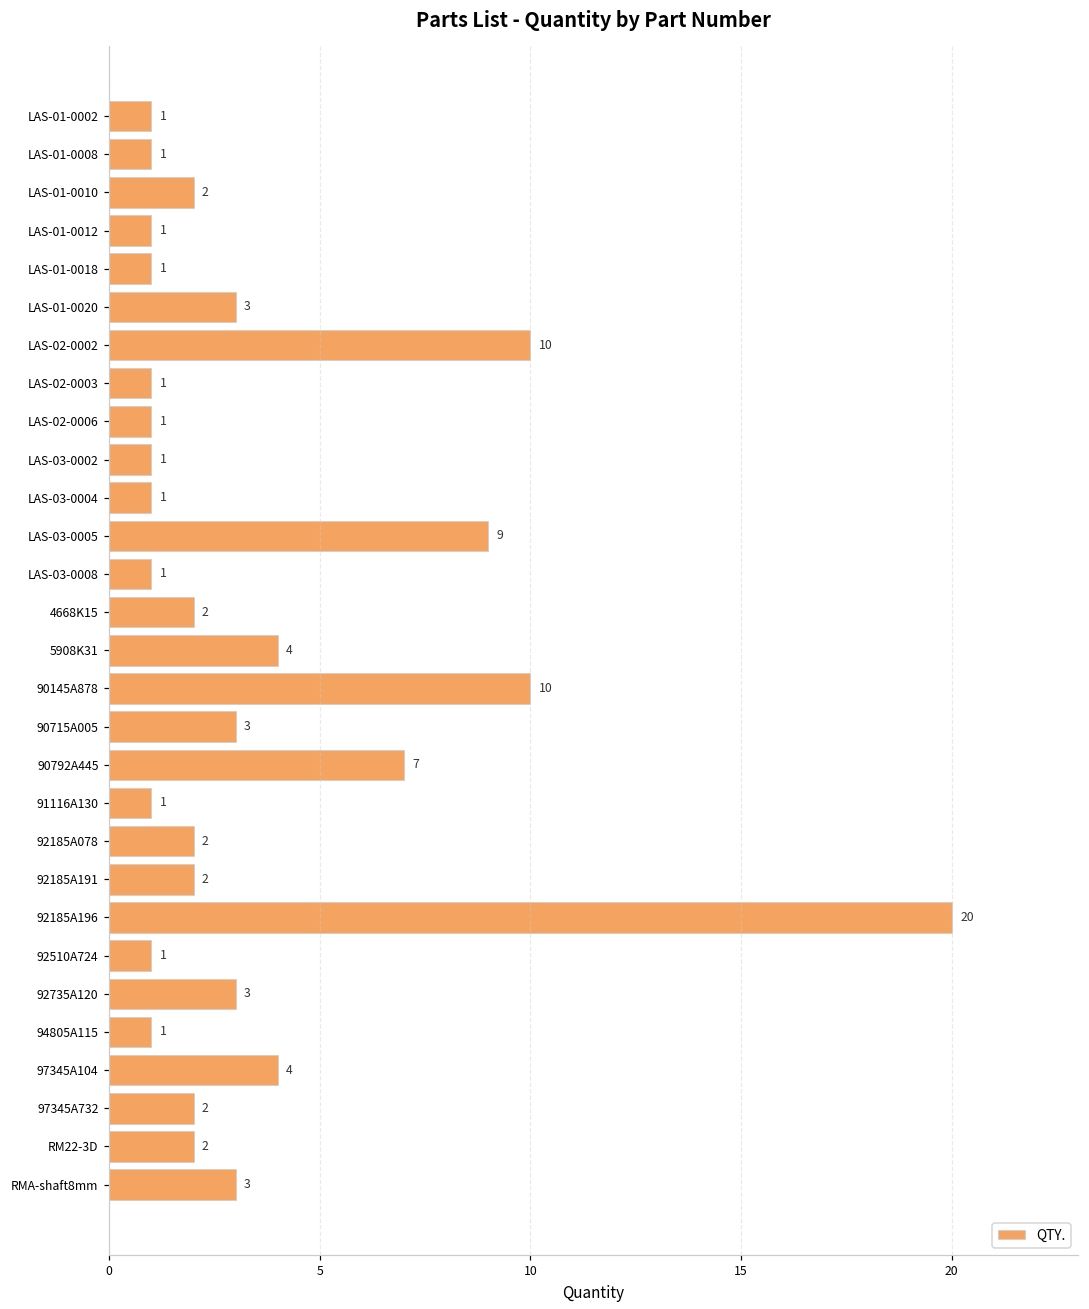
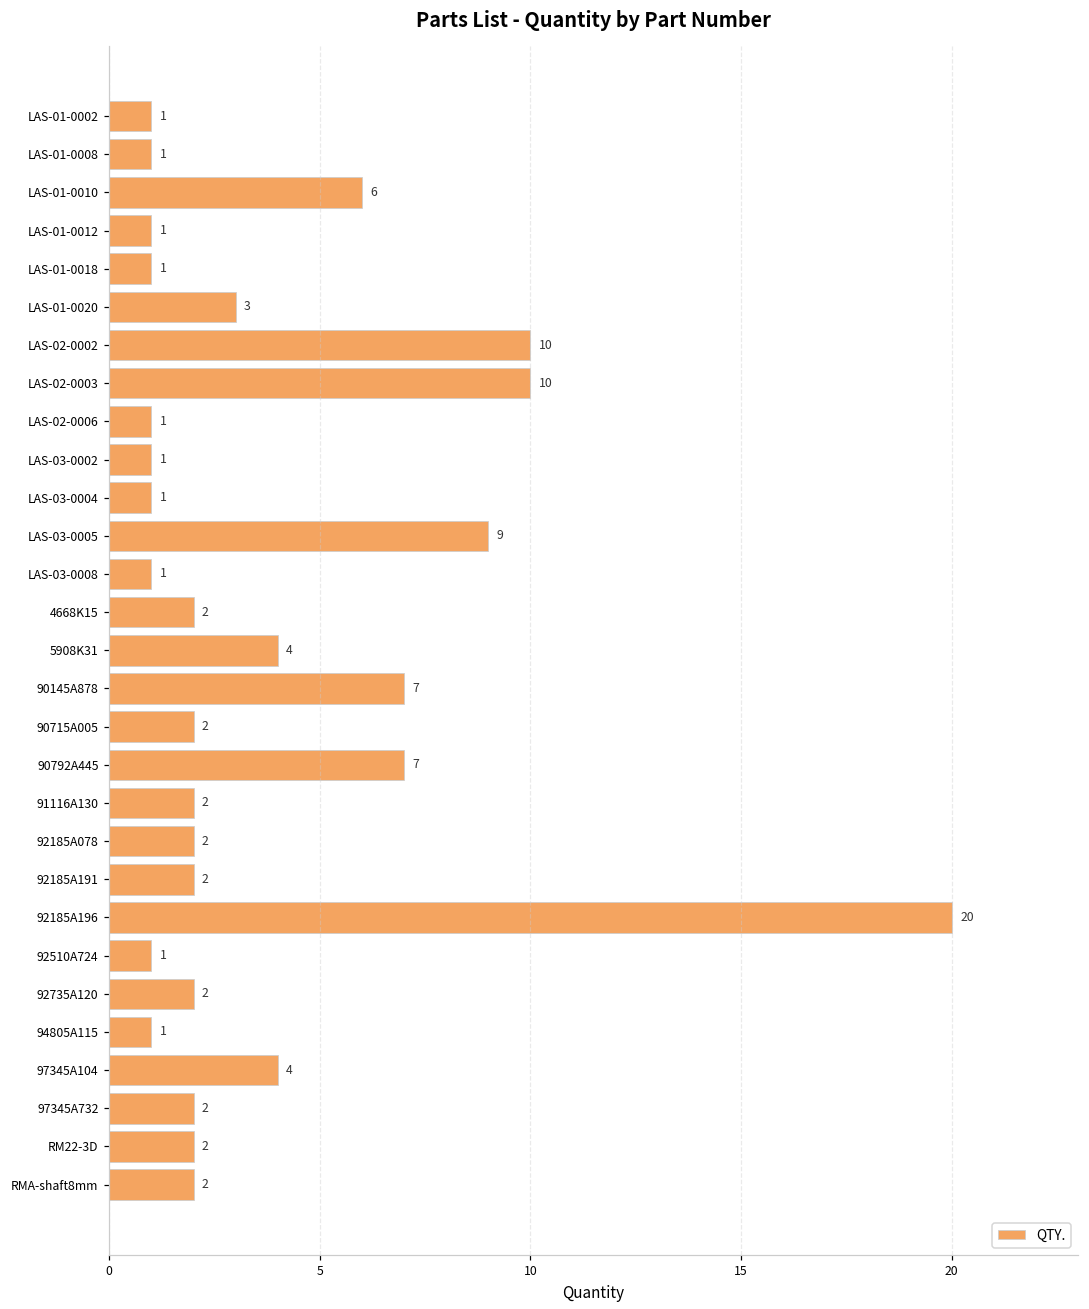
LAS-01-0010: 2 -> 6
LAS-02-0003: 1 -> 10
90145A878: 10 -> 7
90715A005: 3 -> 2
91116A130: 1 -> 2
92735A120: 3 -> 2
RMA-shaft8mm: 3 -> 2
